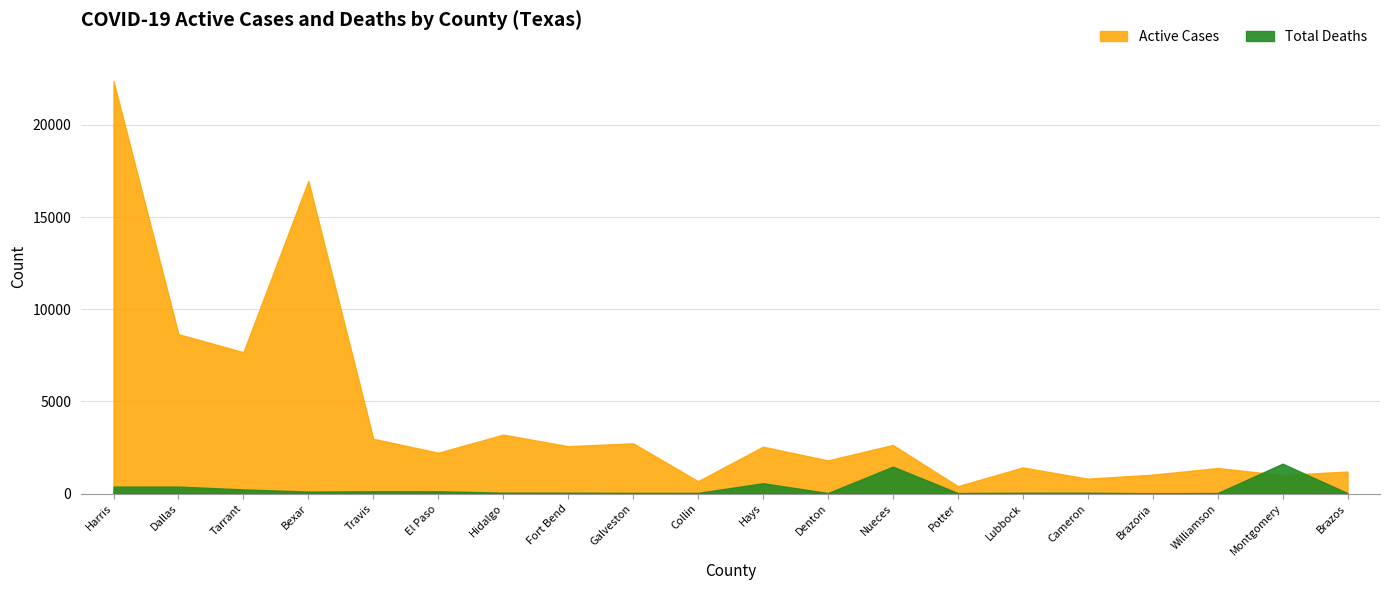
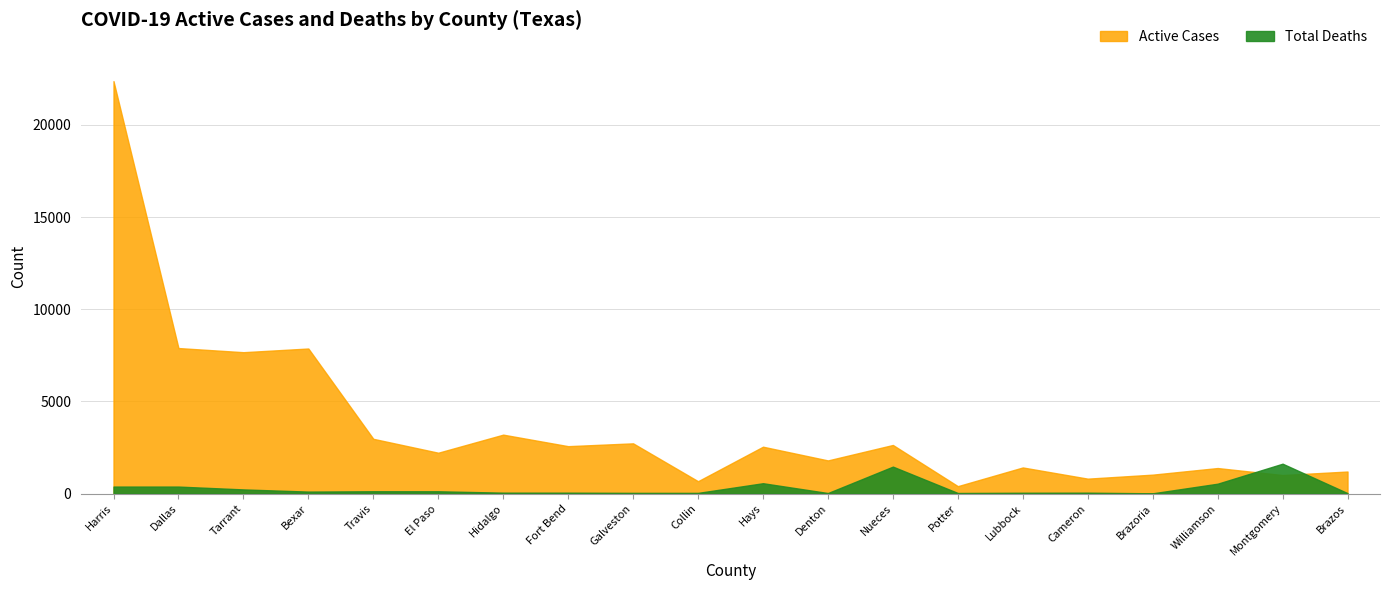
Active Cases, Dallas: 8700 -> 7900
Active Cases, Bexar: 17000 -> 7900
Total Deaths, Williamson: 0 -> 500
